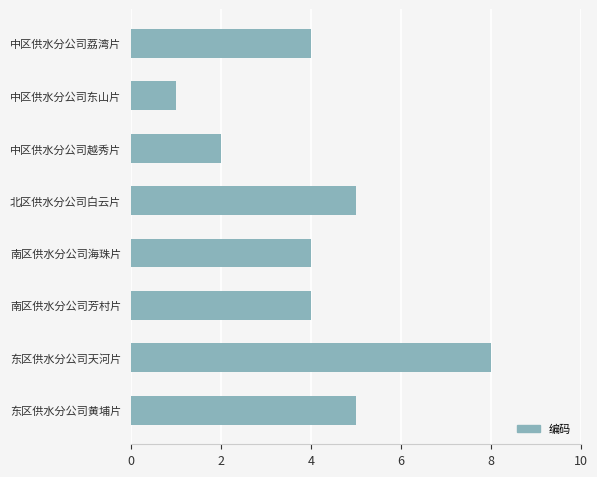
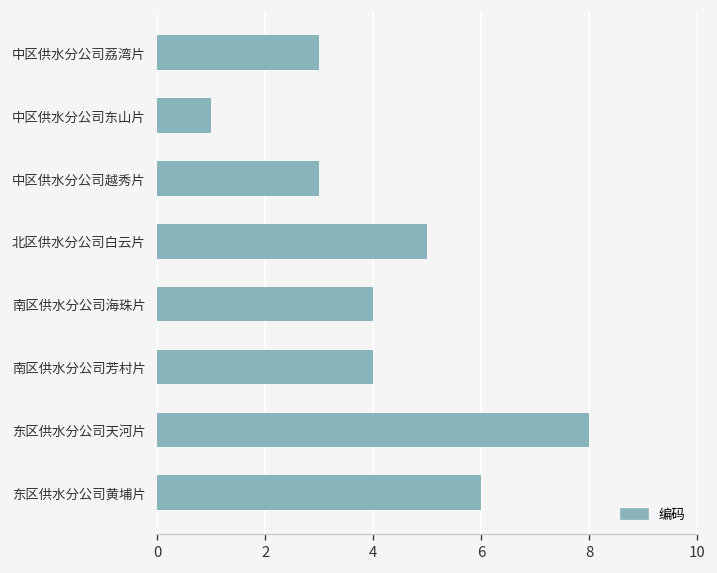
中区供水分公司荔湾片: 4 -> 3
中区供水分公司越秀片: 2 -> 3
东区供水分公司黄埔片: 5 -> 6
